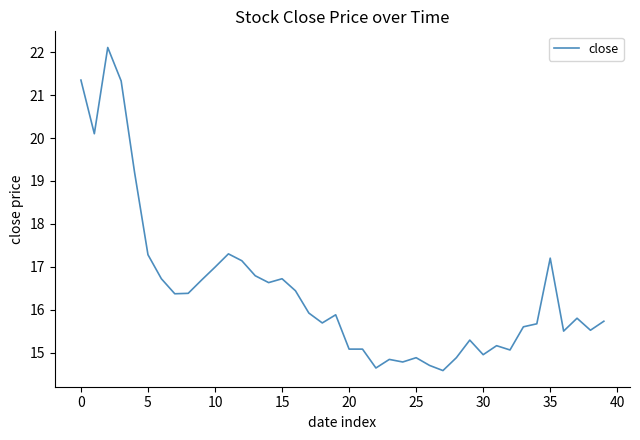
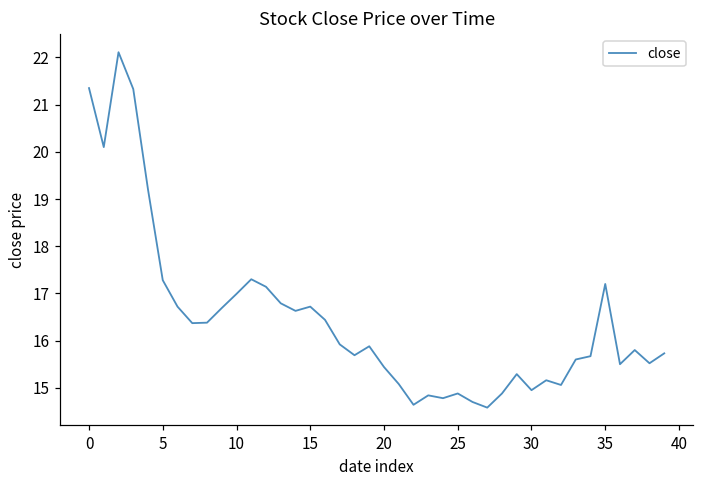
20: 15.1 -> 15.4
